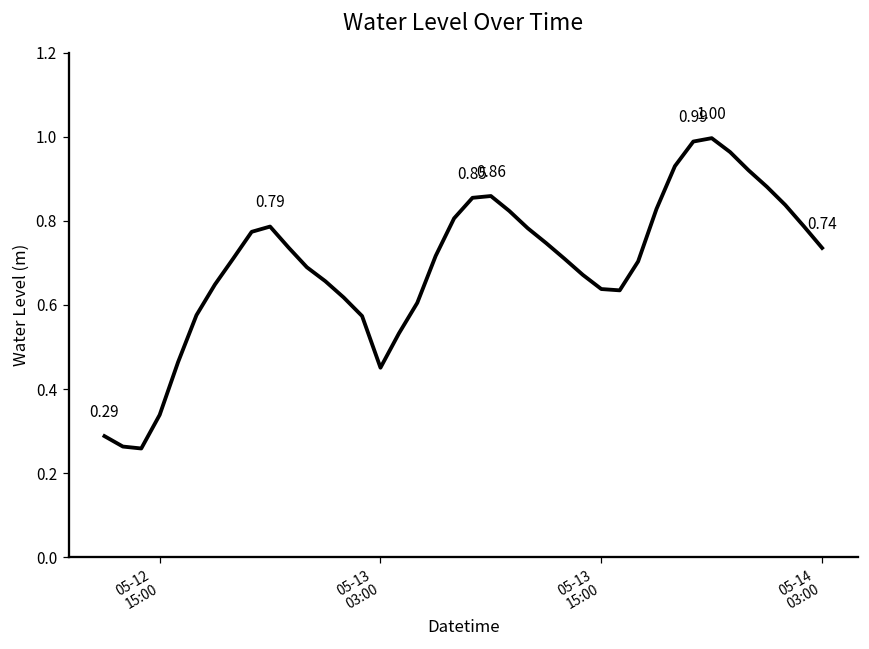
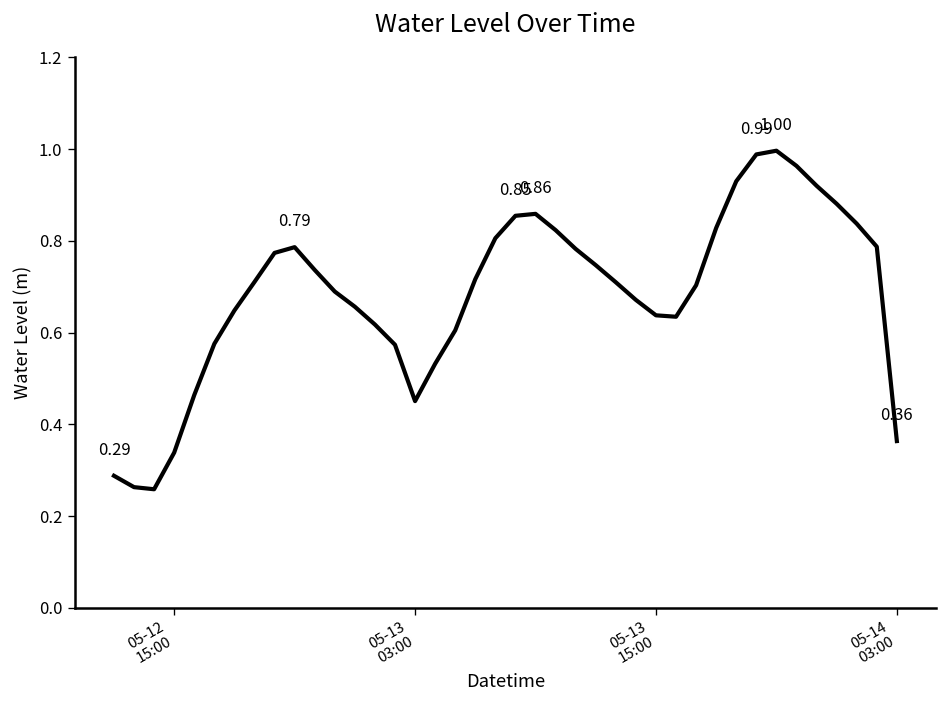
05-14 03:00: 0.74 -> 0.36
